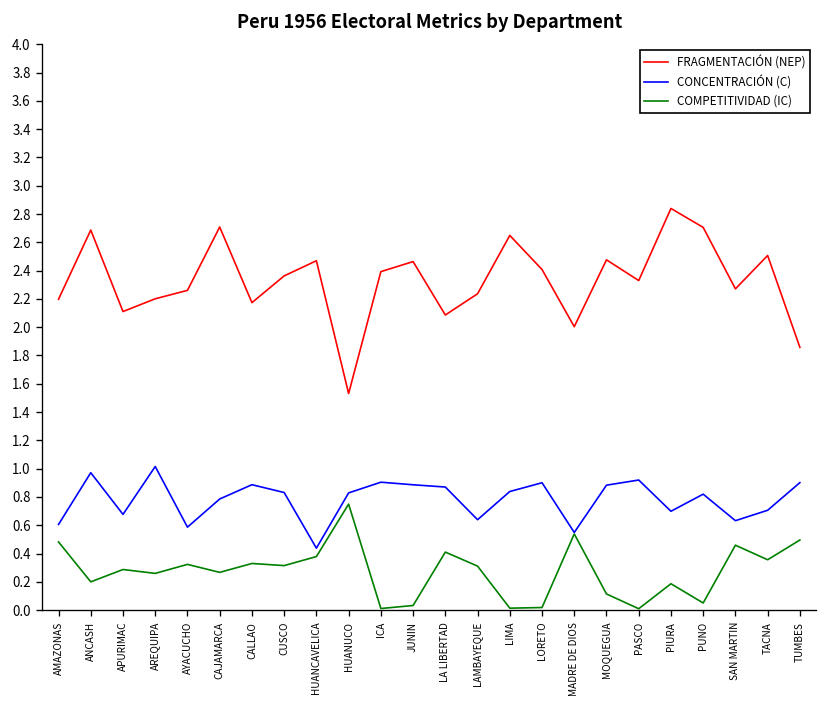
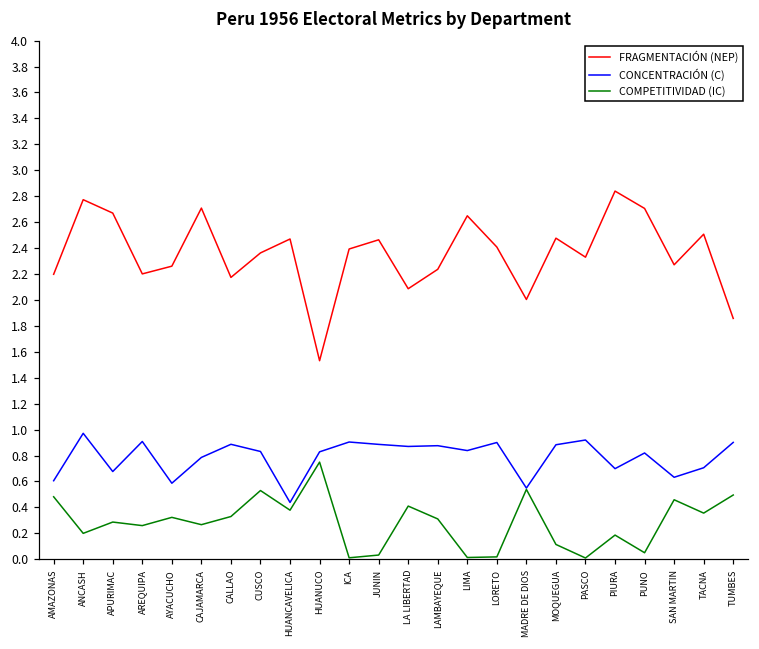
FRAGMENTACIÓN (NEP), ANCASH: 2.69 -> 2.77
FRAGMENTACIÓN (NEP), APURIMAC: 2.11 -> 2.67
CONCENTRACIÓN (C), AREQUIPA: 1.02 -> 0.91
COMPETITIVIDAD (IC), CUSCO: 0.31 -> 0.53
CONCENTRACIÓN (C), LAMBAYEQUE: 0.64 -> 0.88
